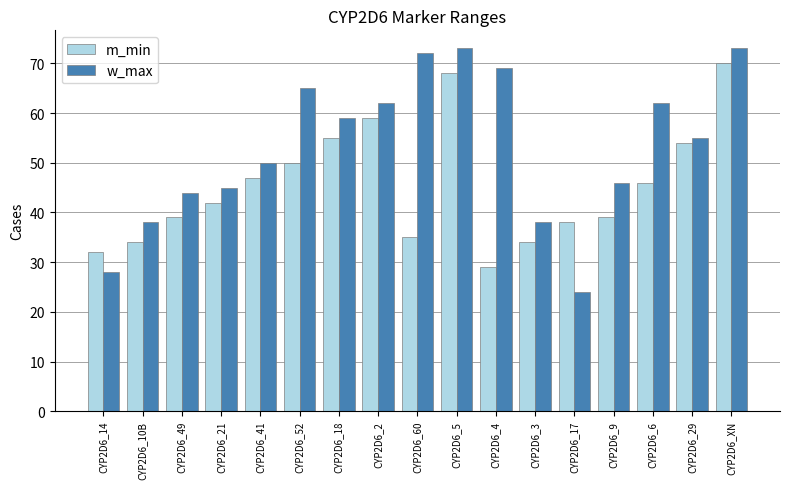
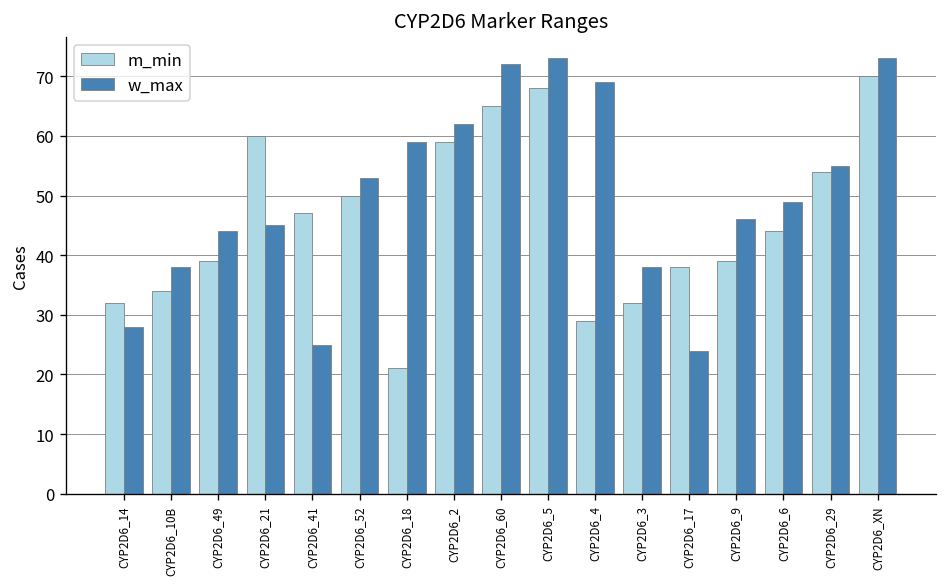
m_min, CYP2D6_21: 42 -> 60
w_max, CYP2D6_41: 50 -> 25
w_max, CYP2D6_52: 65 -> 53
m_min, CYP2D6_18: 55 -> 21
m_min, CYP2D6_60: 35 -> 65
m_min, CYP2D6_3: 34 -> 32
m_min, CYP2D6_6: 46 -> 44
w_max, CYP2D6_6: 62 -> 49
